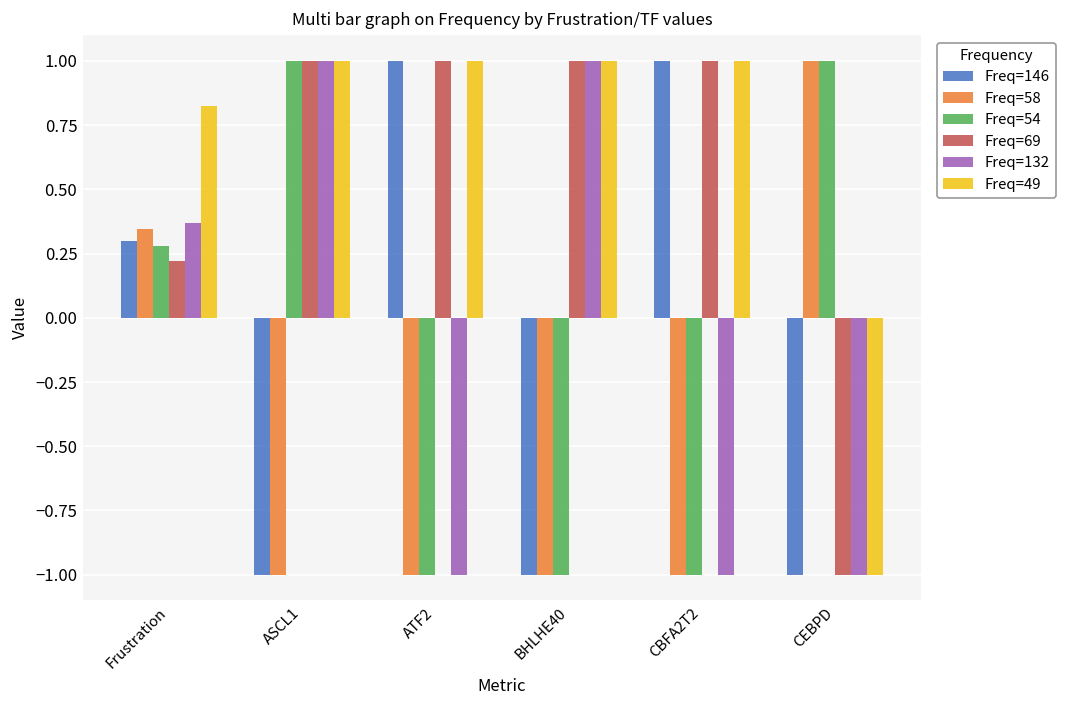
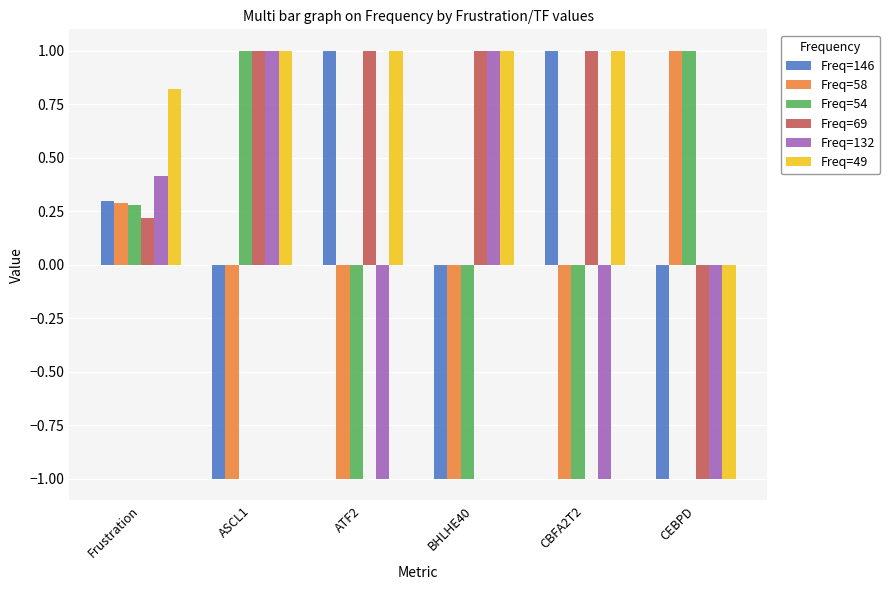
Freq=58, Frustration: 0.34 -> 0.29
Freq=132, Frustration: 0.37 -> 0.41
